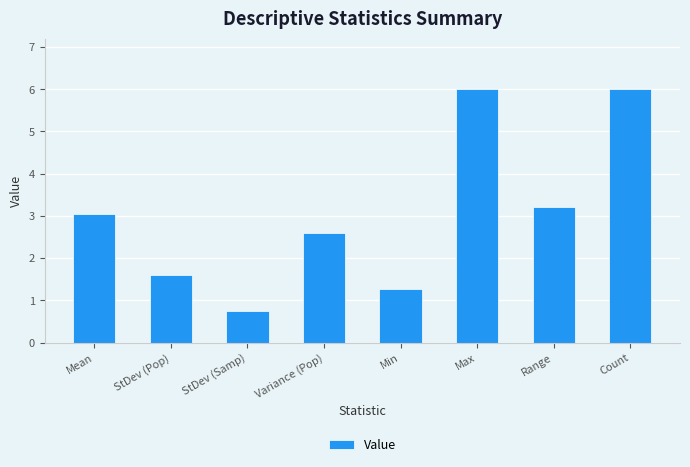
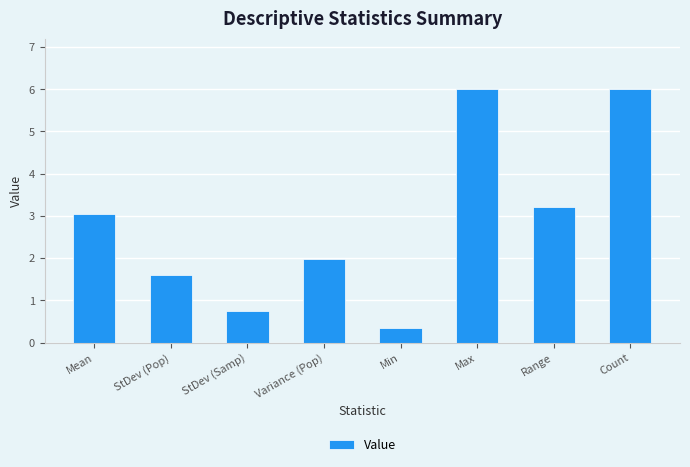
Variance (Pop): 2.6 -> 2.0
Min: 1.3 -> 0.3
